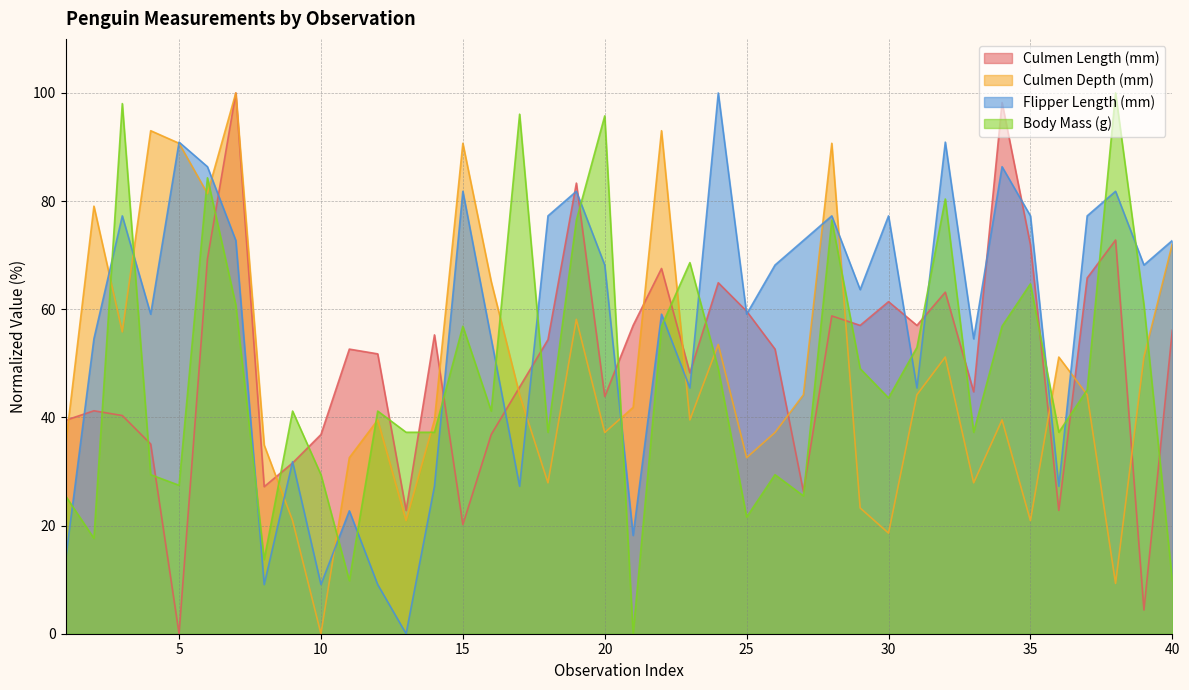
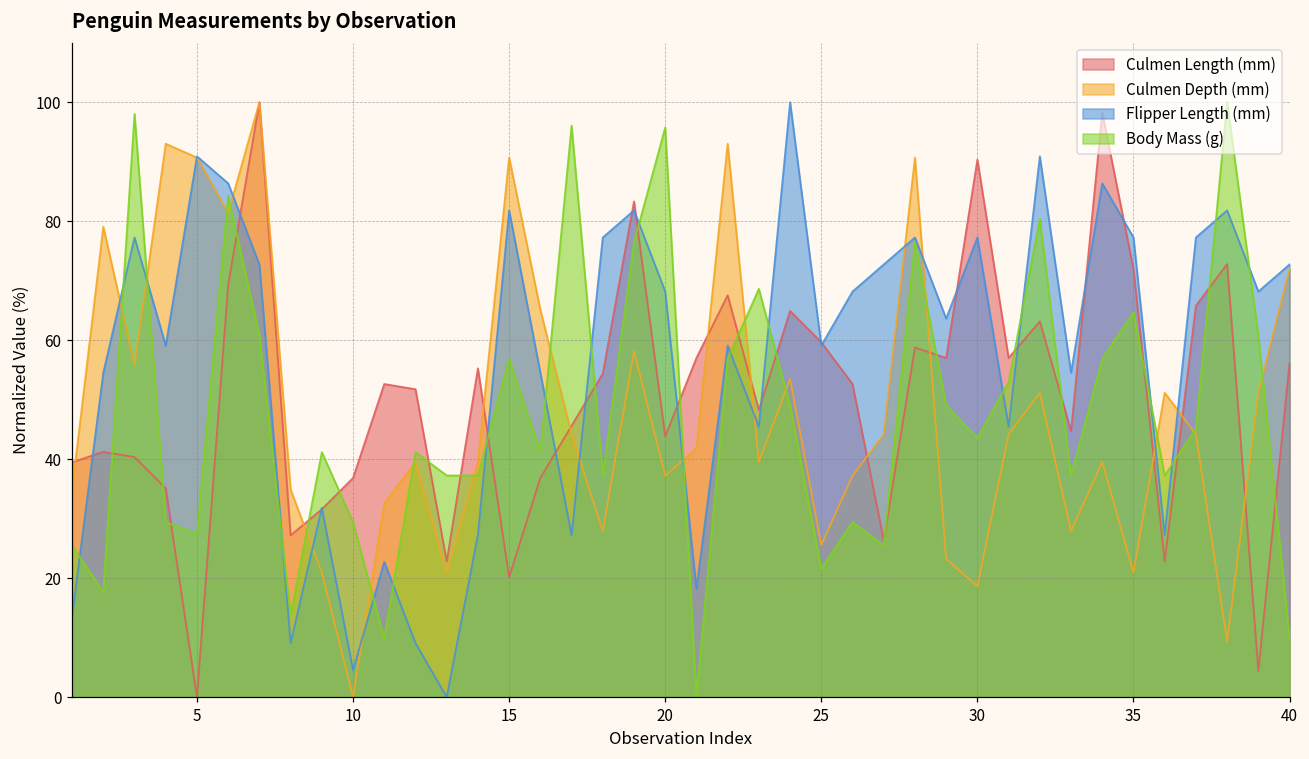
Flipper Length (mm), 10: 9 -> 5
Culmen Depth (mm), 25: 33 -> 26
Culmen Length (mm), 30: 61 -> 90
